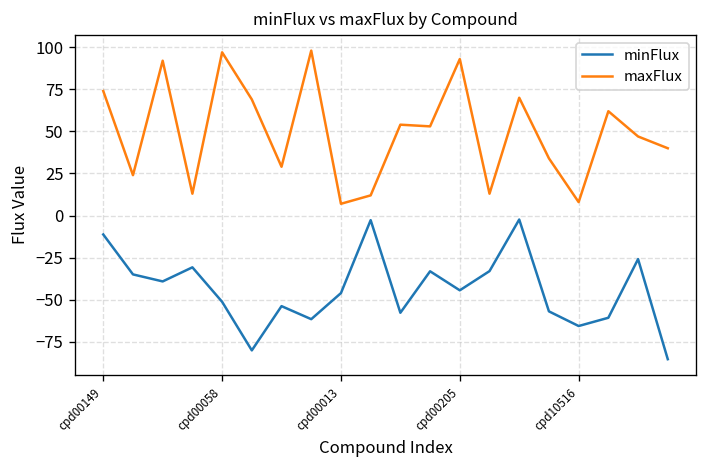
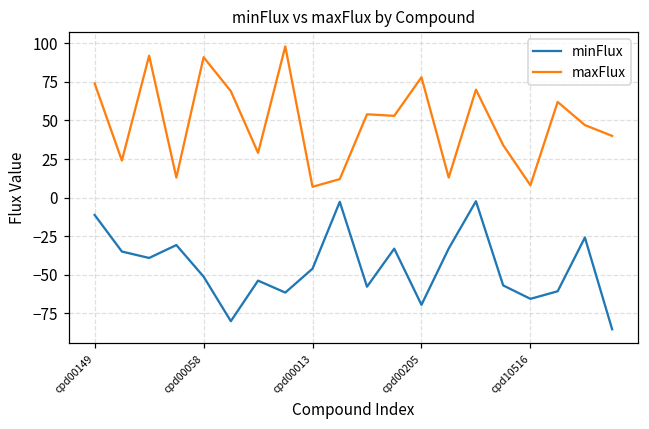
maxFlux, cpd00058: 97 -> 91
minFlux, cpd00205: -44 -> -69
maxFlux, cpd00205: 93 -> 78
